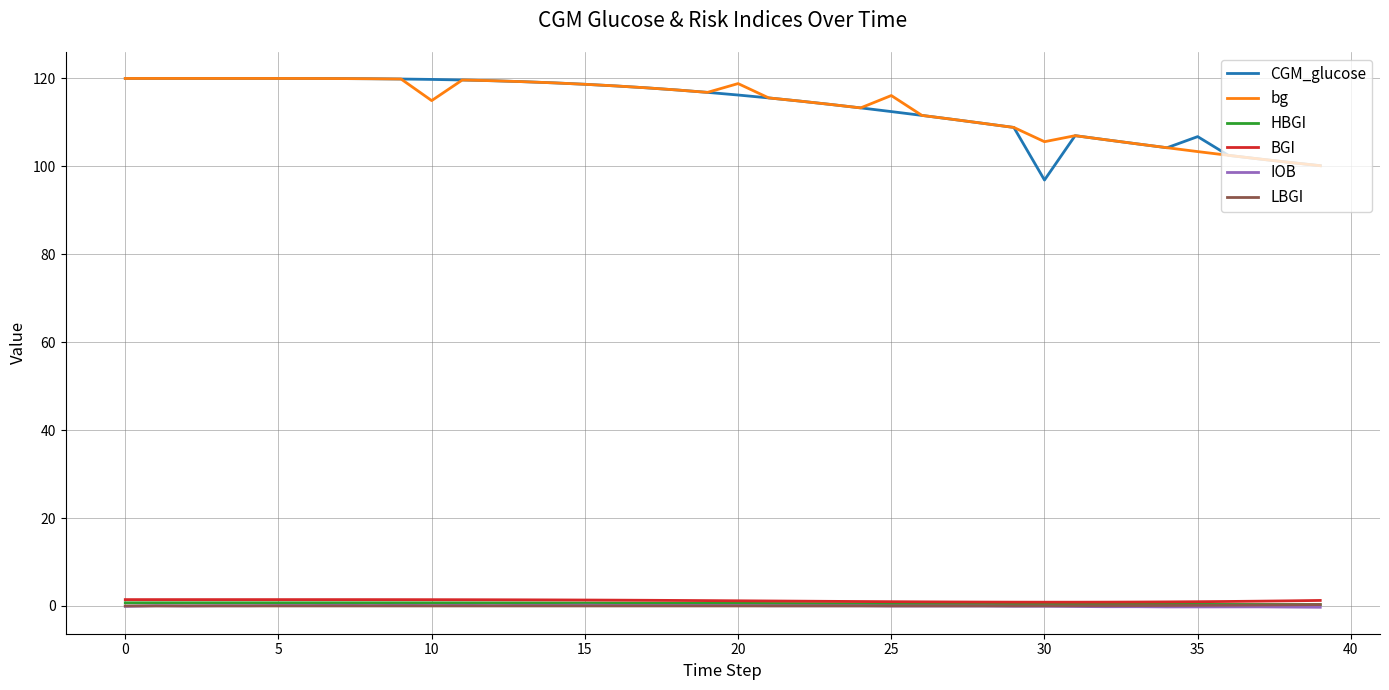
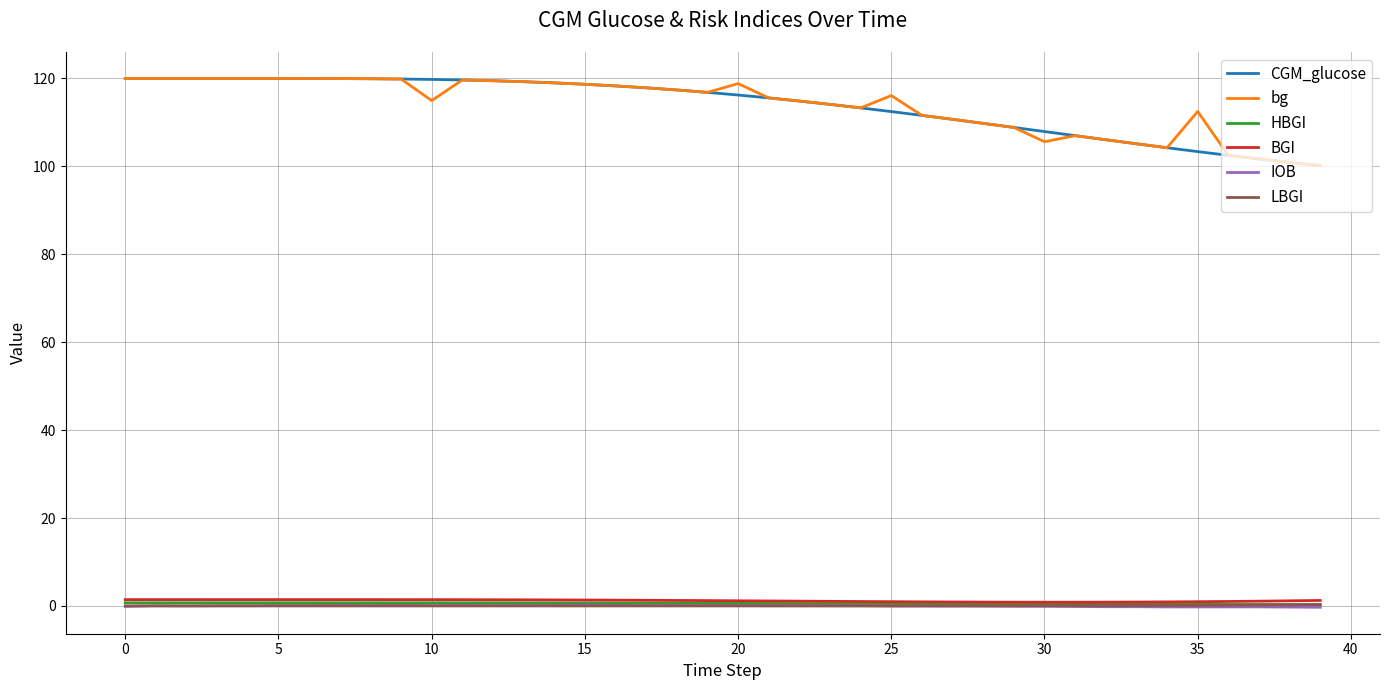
CGM_glucose, 30: 97 -> 108
CGM_glucose, 35: 107 -> 103
bg, 35: 103 -> 112
